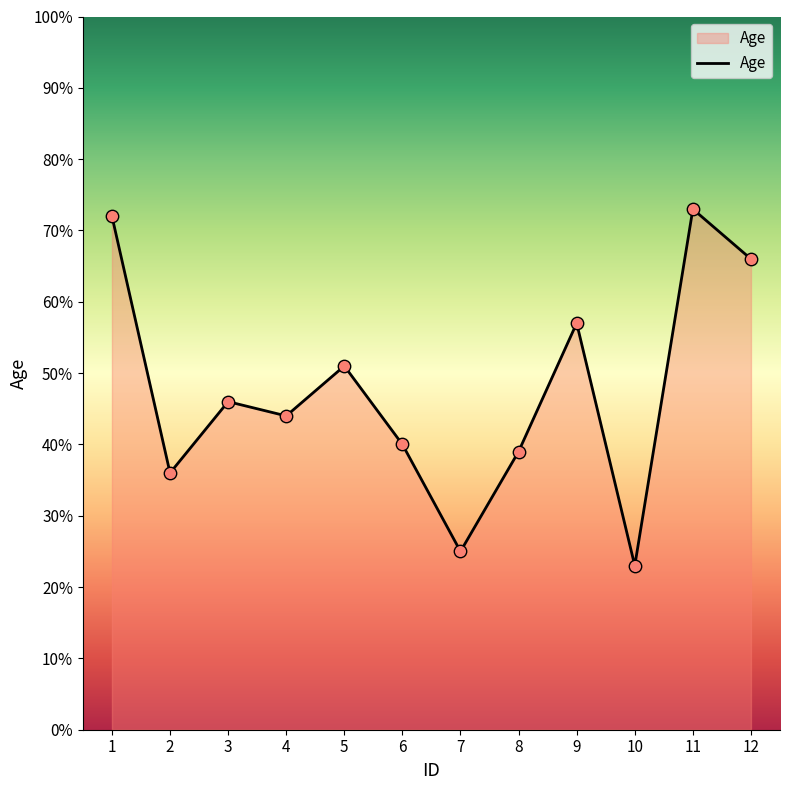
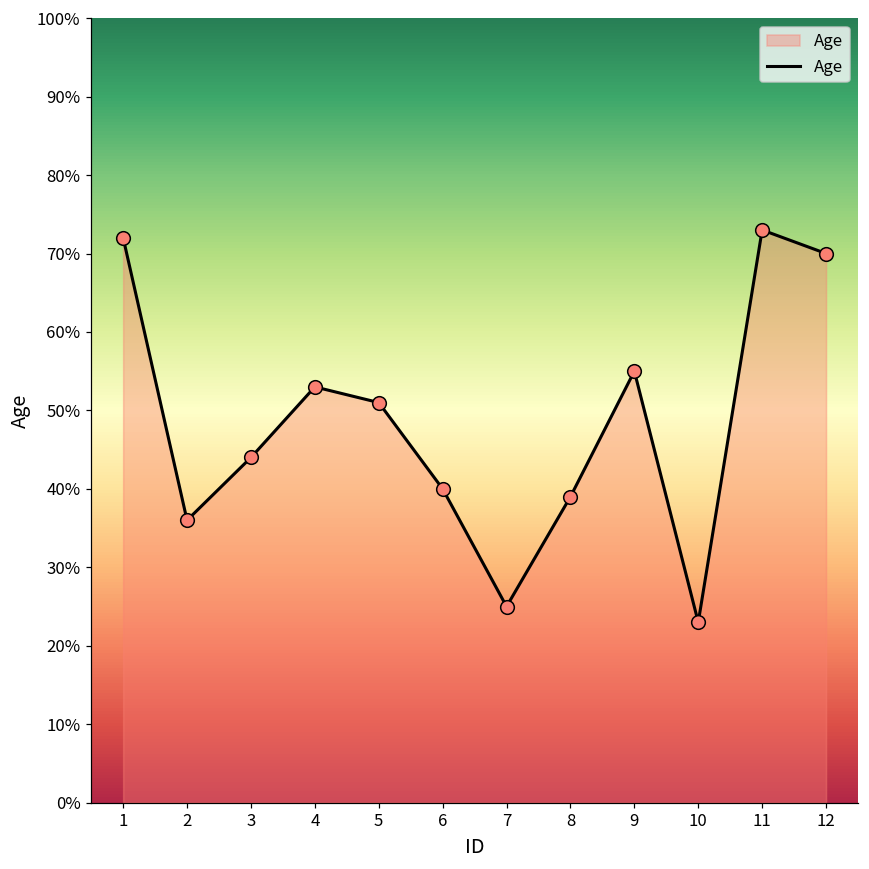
3: 46% -> 44%
4: 44% -> 53%
9: 57% -> 55%
12: 66% -> 70%
